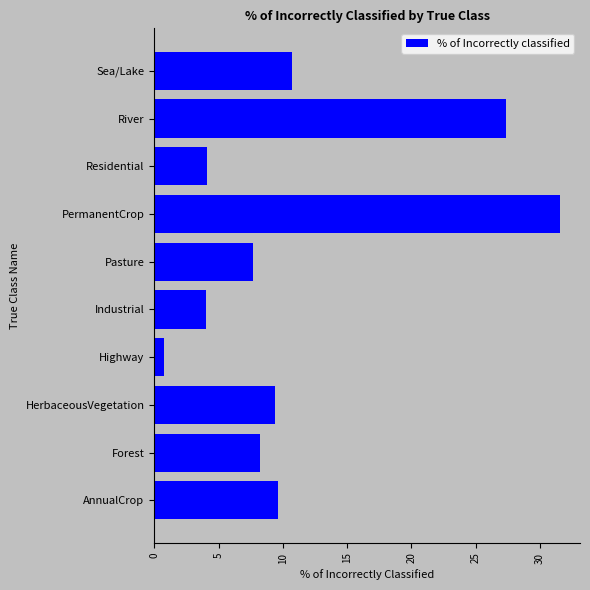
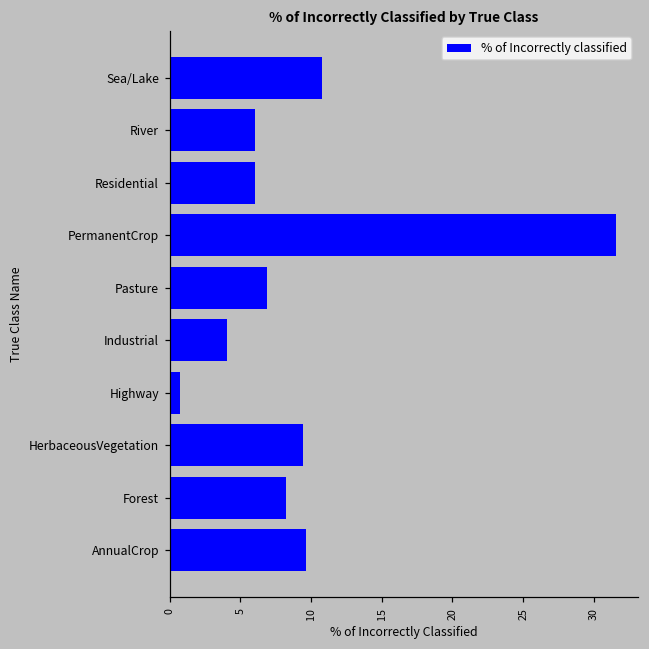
River: 27.3 -> 6.0
Residential: 4.1 -> 6.0
Pasture: 7.7 -> 6.9
